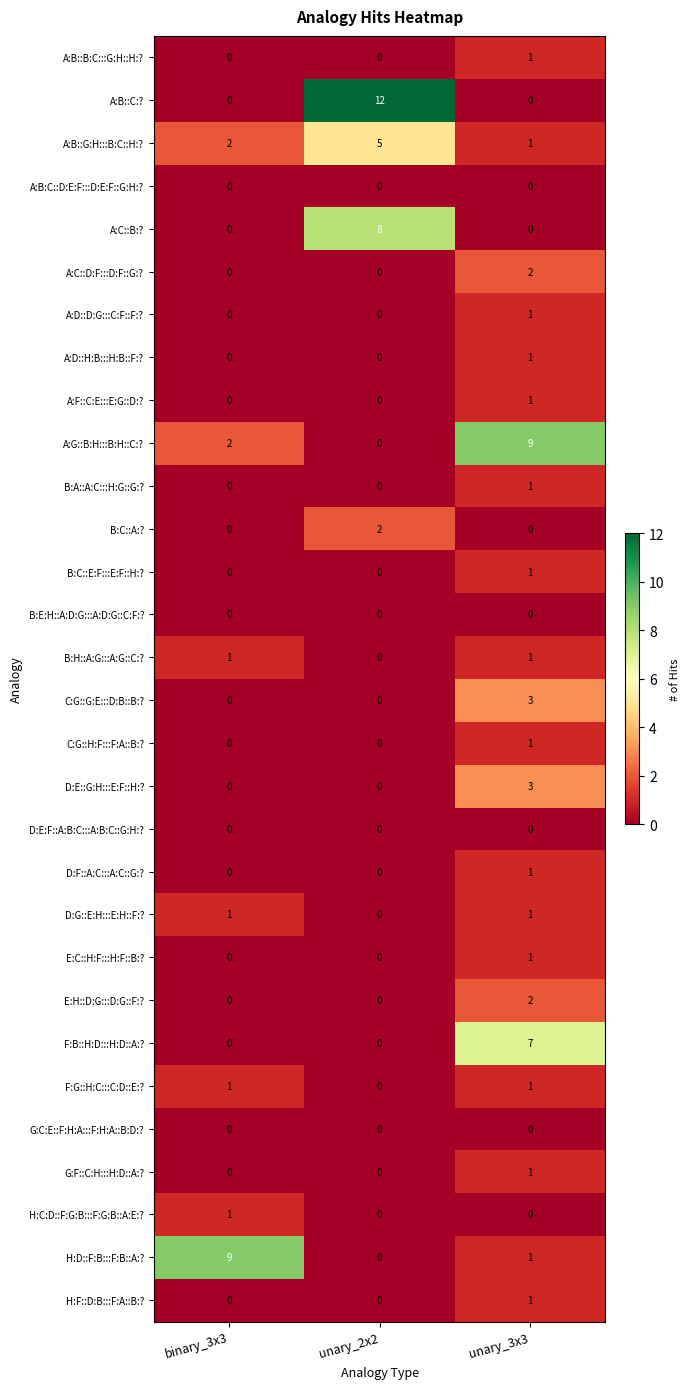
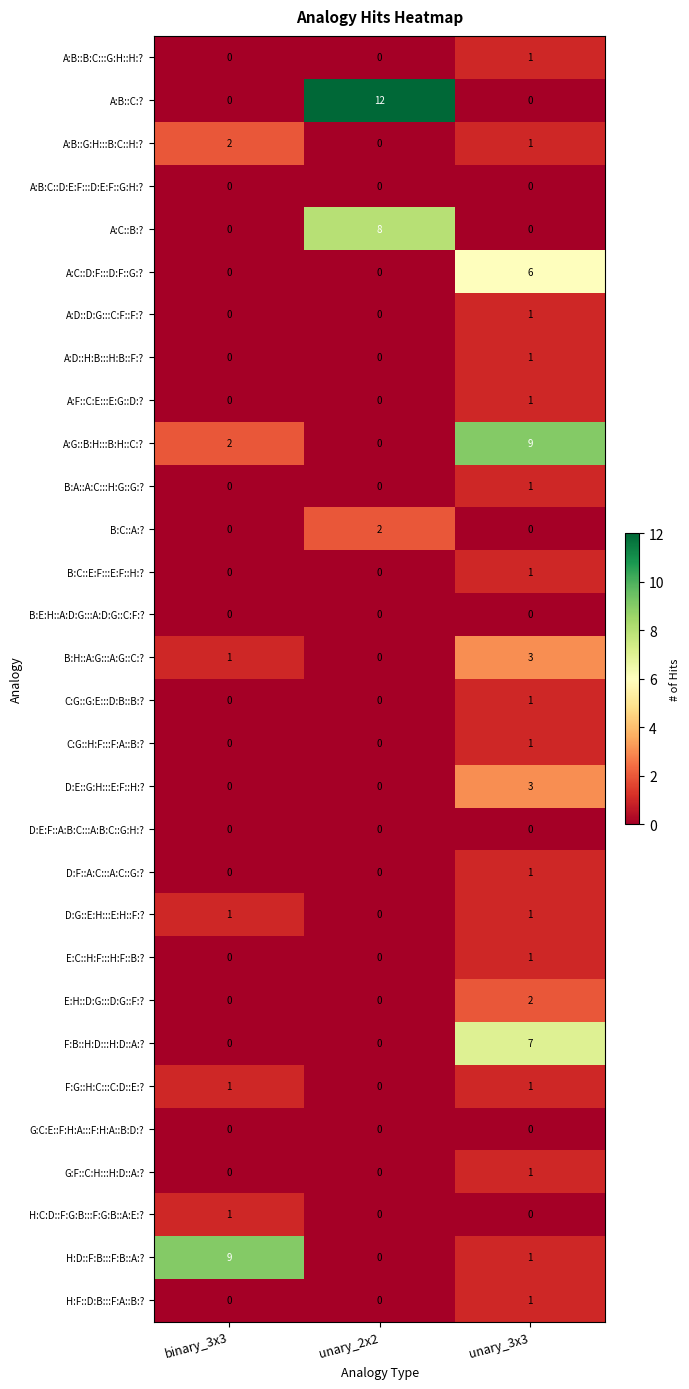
A:B::G:H:::B:C::H:?, unary_2x2: 5 -> 0
A:C::D:F:::D:F::G:?, unary_3x3: 2 -> 6
B:H::A:G:::A:G::C:?, unary_3x3: 1 -> 3
C:G::G:E:::D:B::B:?, unary_3x3: 3 -> 1
